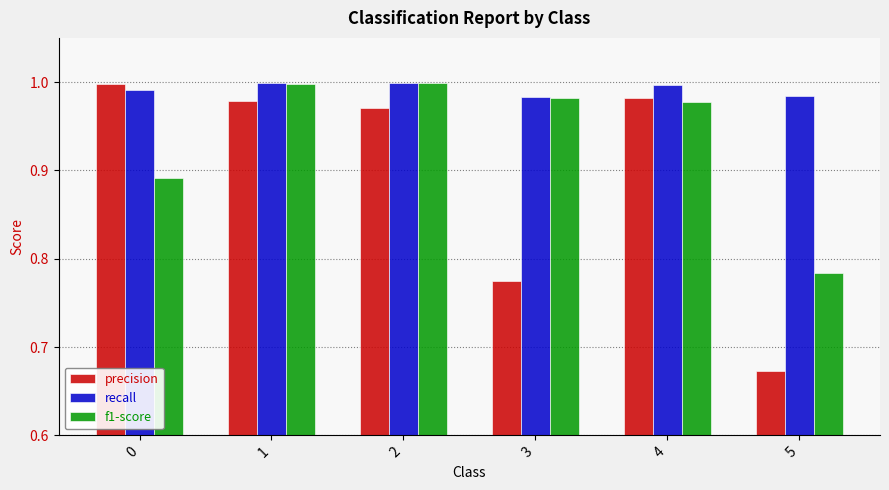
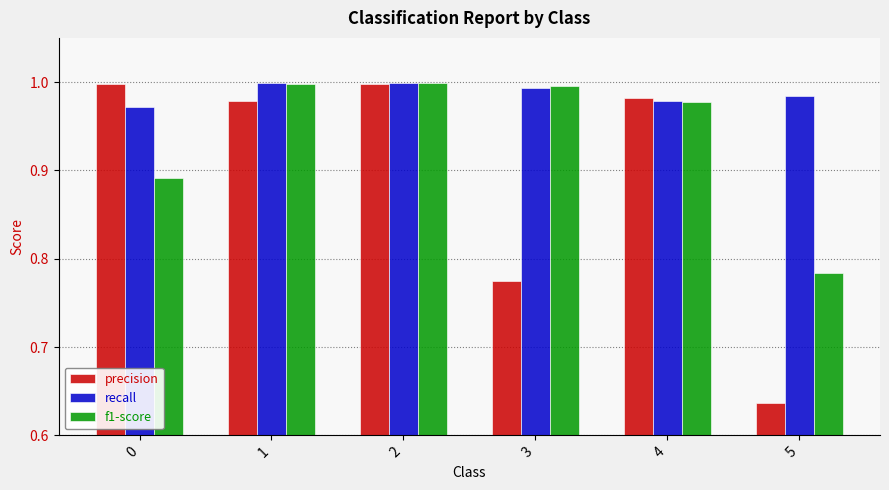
recall, 0: 0.99 -> 0.97
precision, 2: 0.97 -> 1.00
recall, 3: 0.98 -> 0.99
f1-score, 3: 0.98 -> 1.00
recall, 4: 1.00 -> 0.98
precision, 5: 0.67 -> 0.64
